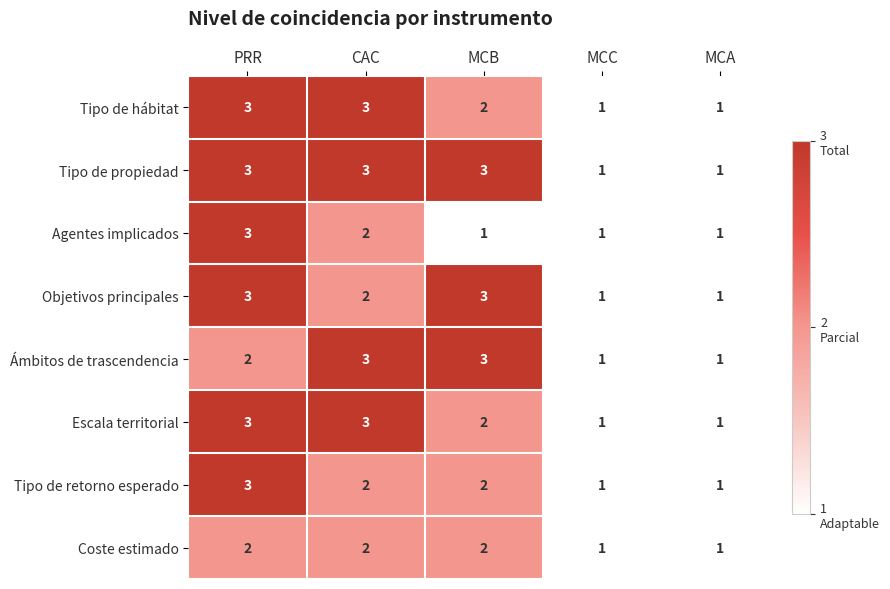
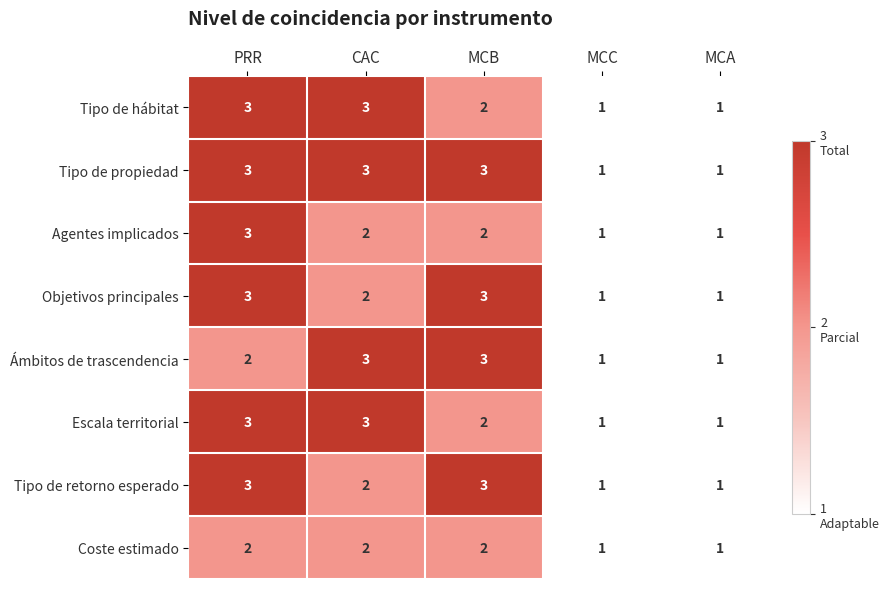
Agentes implicados, MCB: 1 -> 2
Tipo de retorno esperado, MCB: 2 -> 3
